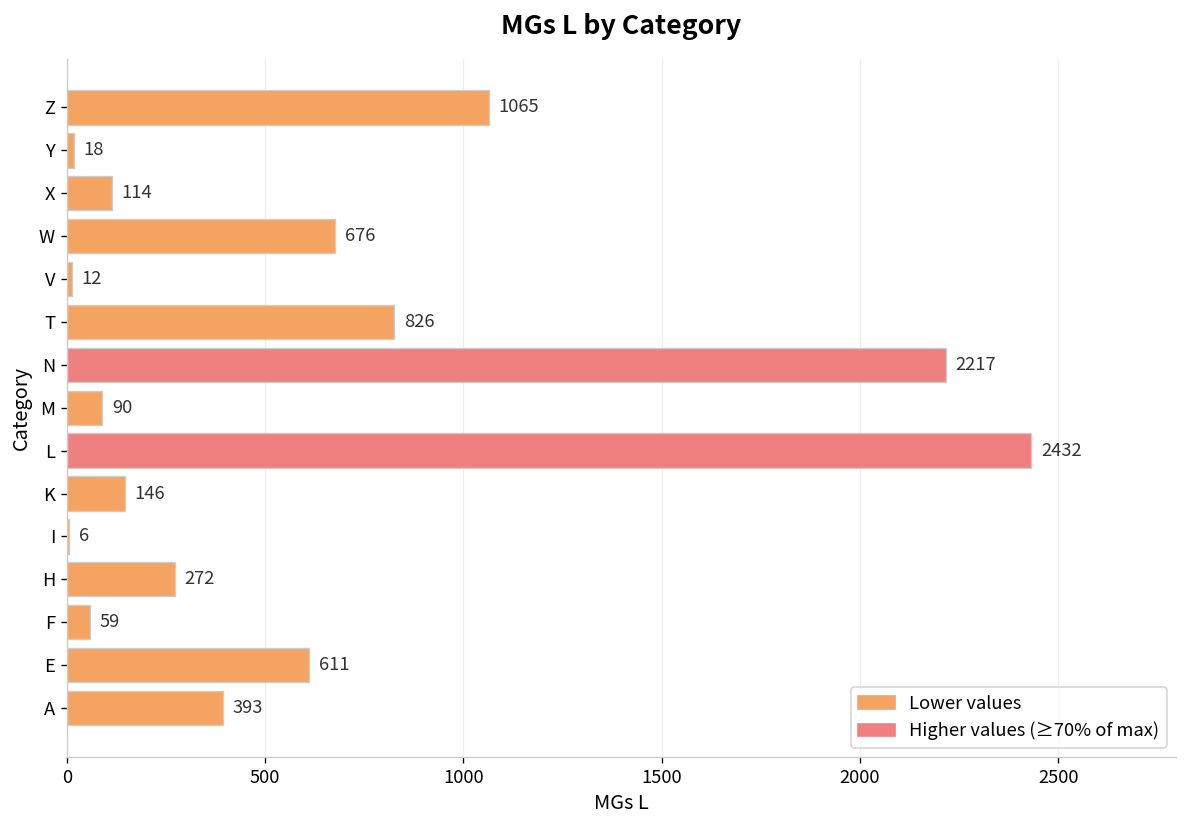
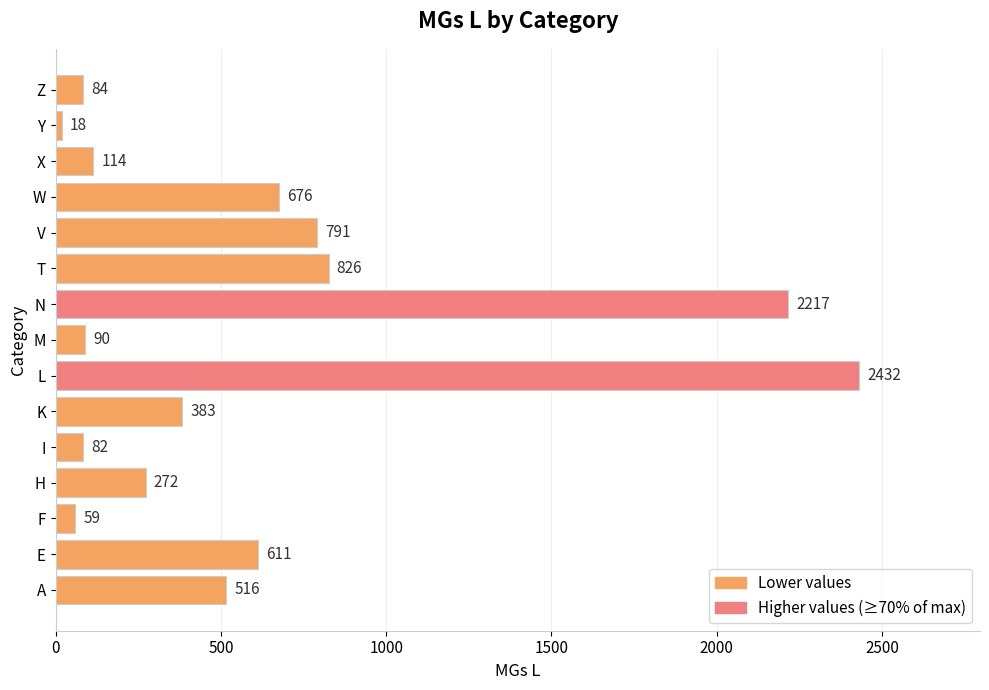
Z: 1065 -> 84
V: 12 -> 791
K: 146 -> 383
I: 6 -> 82
A: 393 -> 516
